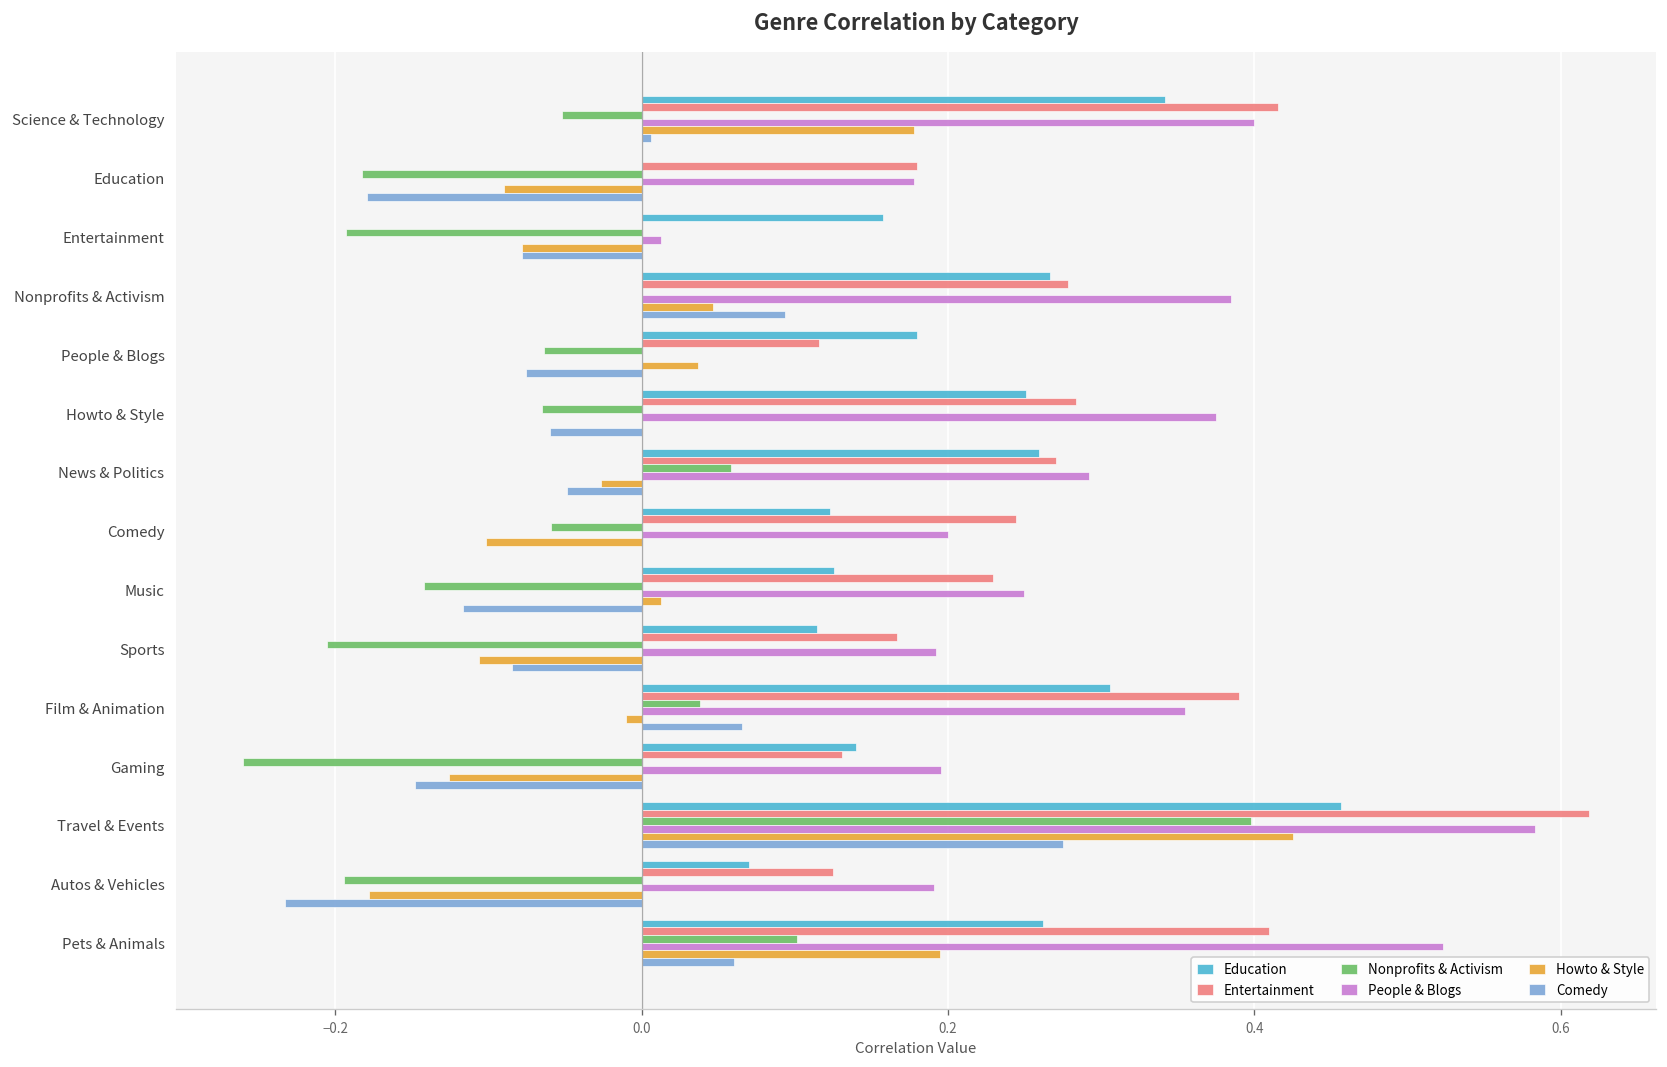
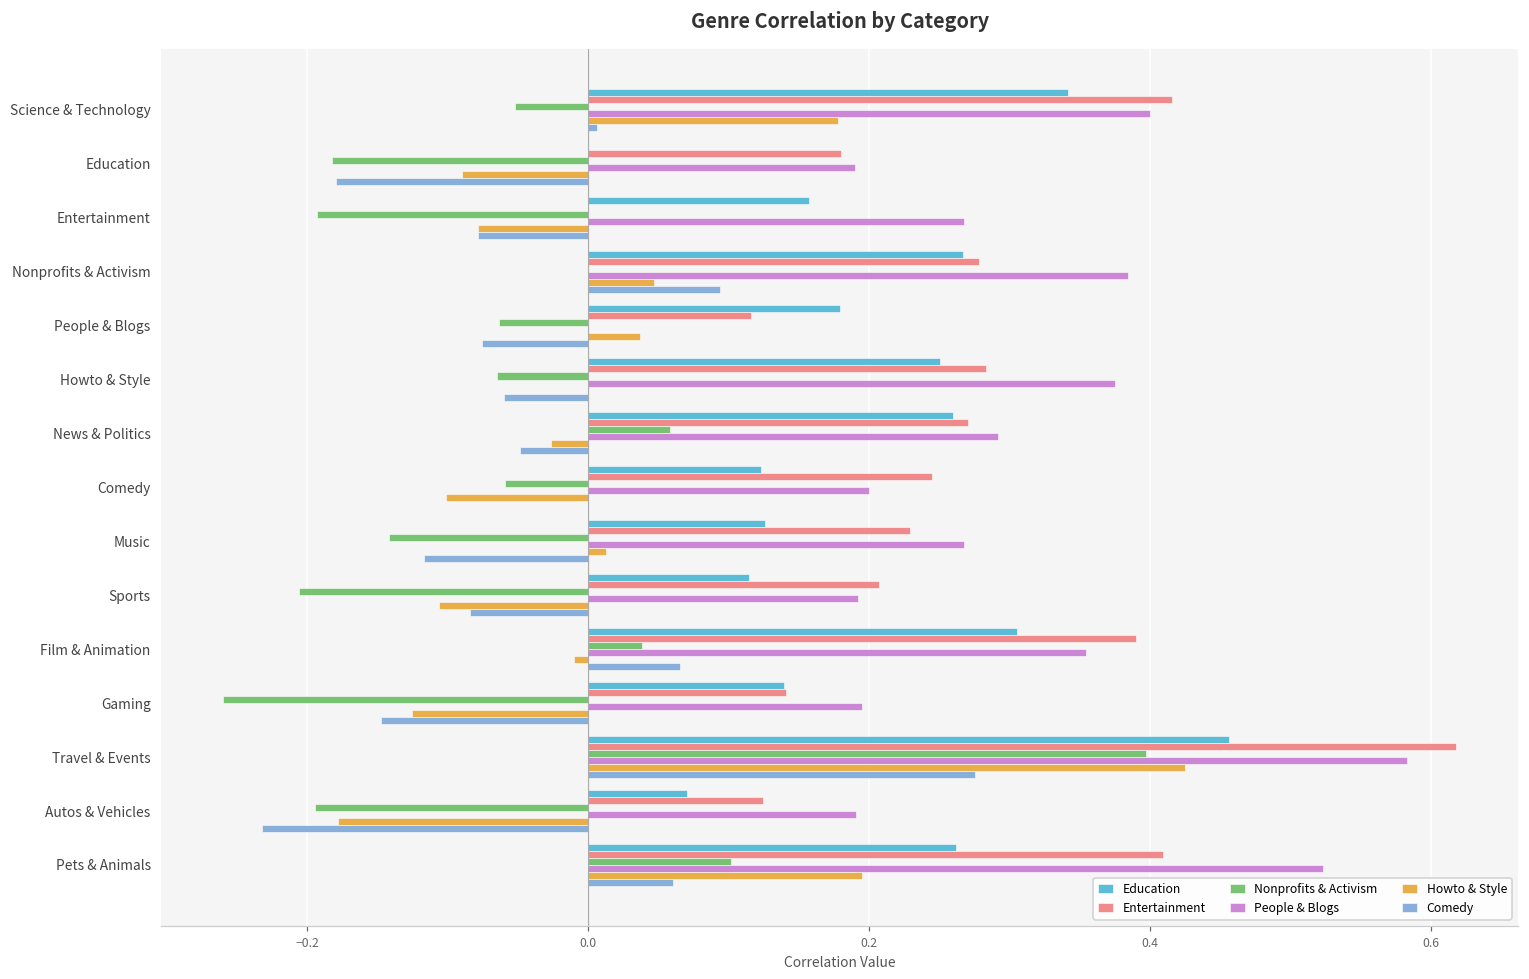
People & Blogs, Education: 0.178 -> 0.190
People & Blogs, Entertainment: 0.013 -> 0.267
People & Blogs, Music: 0.250 -> 0.268
Entertainment, Sports: 0.167 -> 0.207
Entertainment, Gaming: 0.131 -> 0.141
